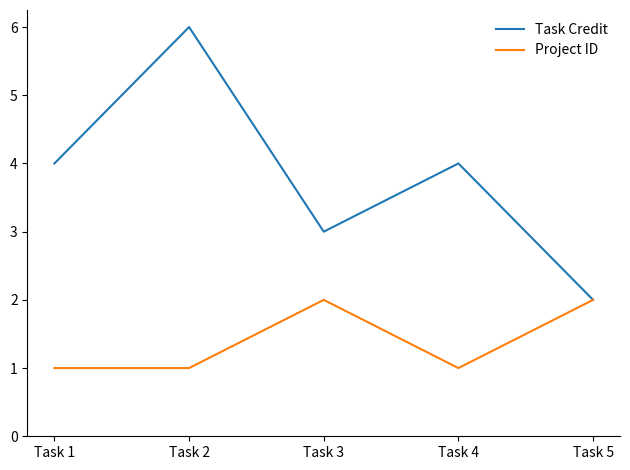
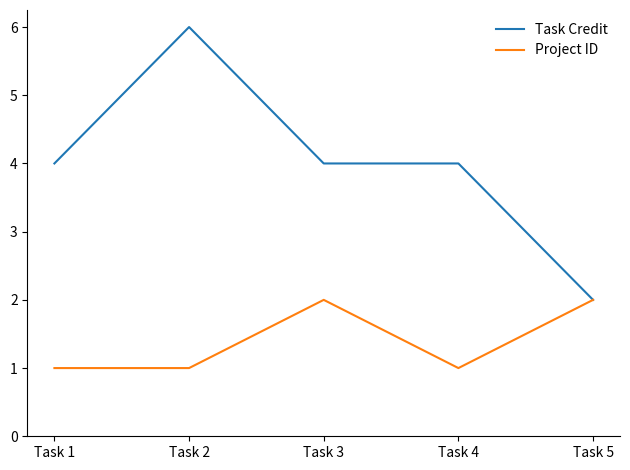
Task Credit, Task 3: 3 -> 4
